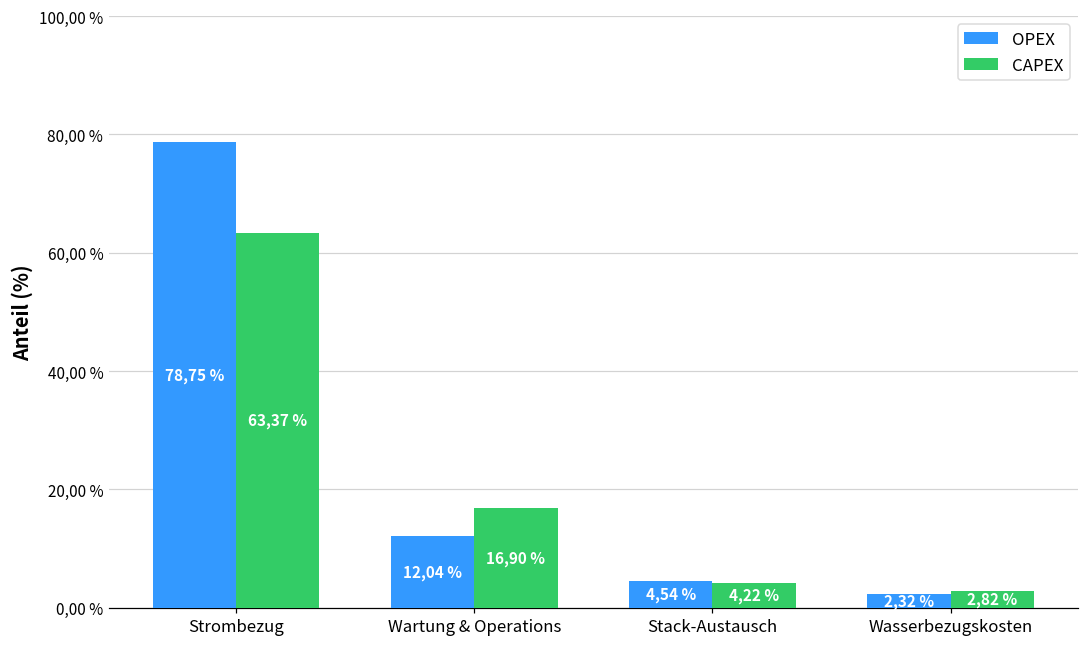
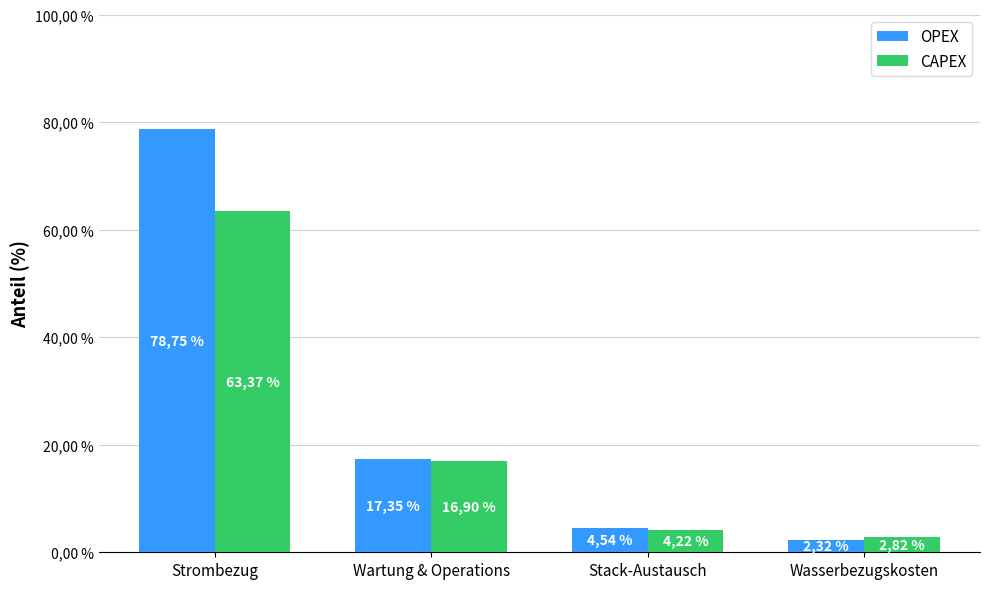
OPEX, Wartung & Operations: 12,04 % -> 17,35 %
